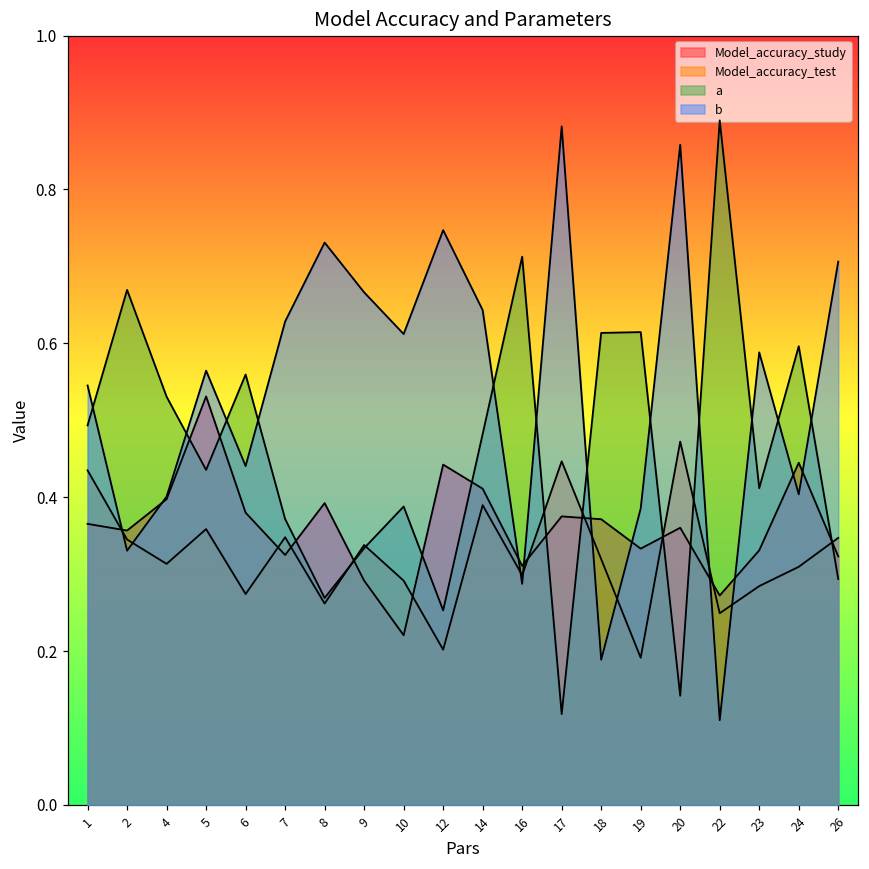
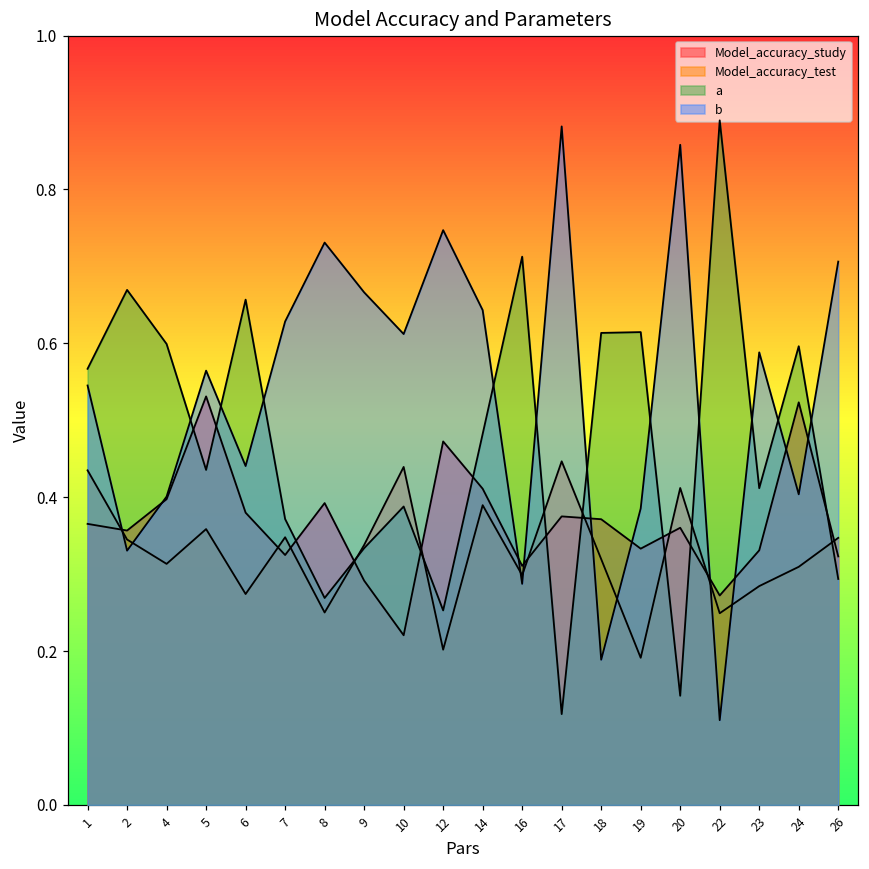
a, 1: 0.49 -> 0.57
a, 4: 0.53 -> 0.60
a, 6: 0.56 -> 0.66
Model_accuracy_test, 8: 0.26 -> 0.25
Model_accuracy_test, 10: 0.29 -> 0.44
Model_accuracy_study, 12: 0.44 -> 0.47
Model_accuracy_test, 20: 0.47 -> 0.41
Model_accuracy_study, 24: 0.44 -> 0.52
